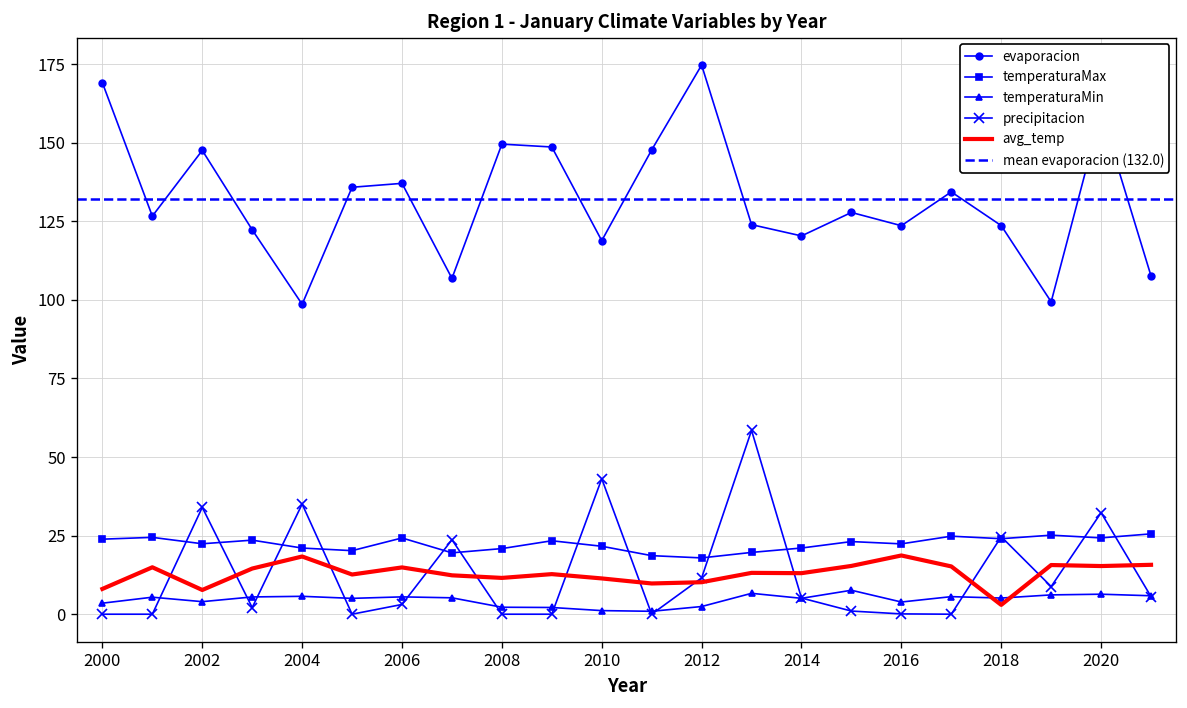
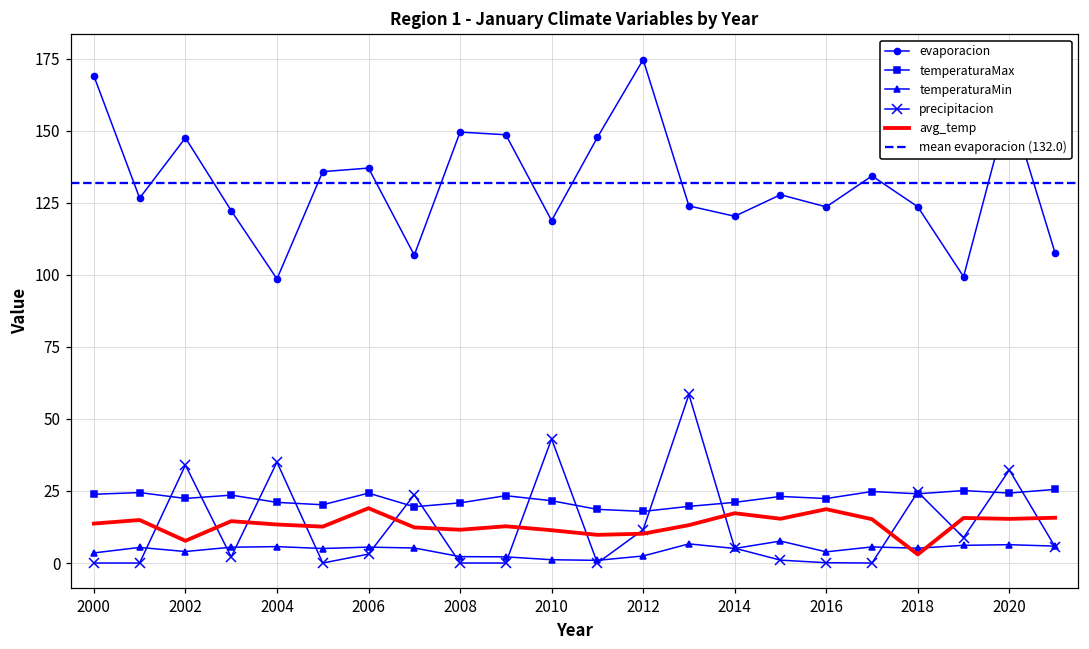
avg_temp, 2000: 8 -> 14
avg_temp, 2004: 18 -> 13
avg_temp, 2006: 15 -> 19
avg_temp, 2014: 13 -> 17
